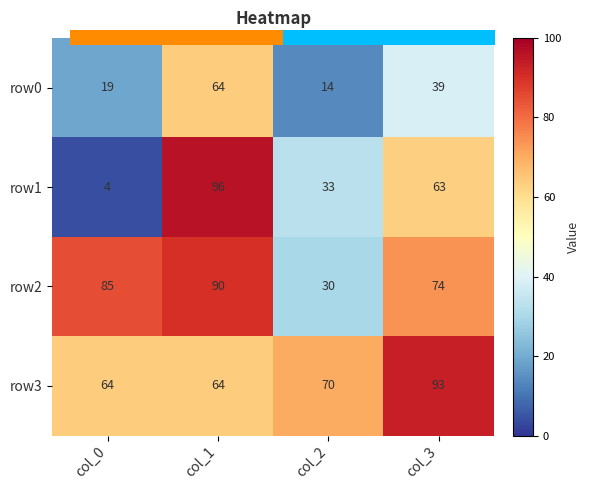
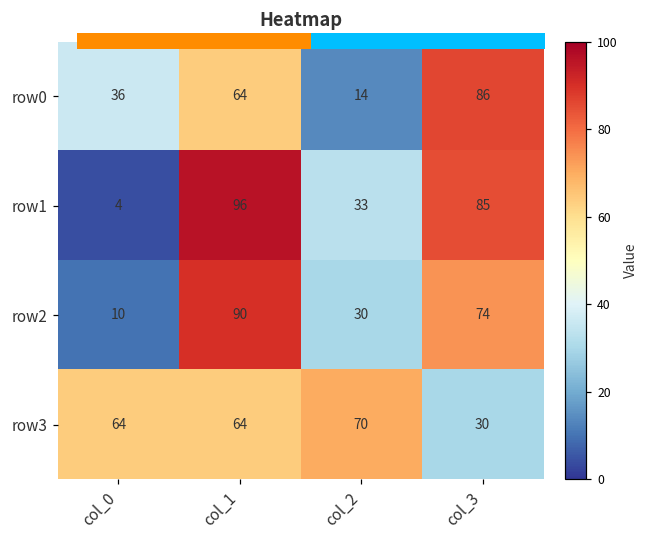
Heatmap, row0, col_0: 19 -> 36
Heatmap, row0, col_3: 39 -> 86
Heatmap, row1, col_3: 63 -> 85
Heatmap, row2, col_0: 85 -> 10
Heatmap, row3, col_3: 93 -> 30
